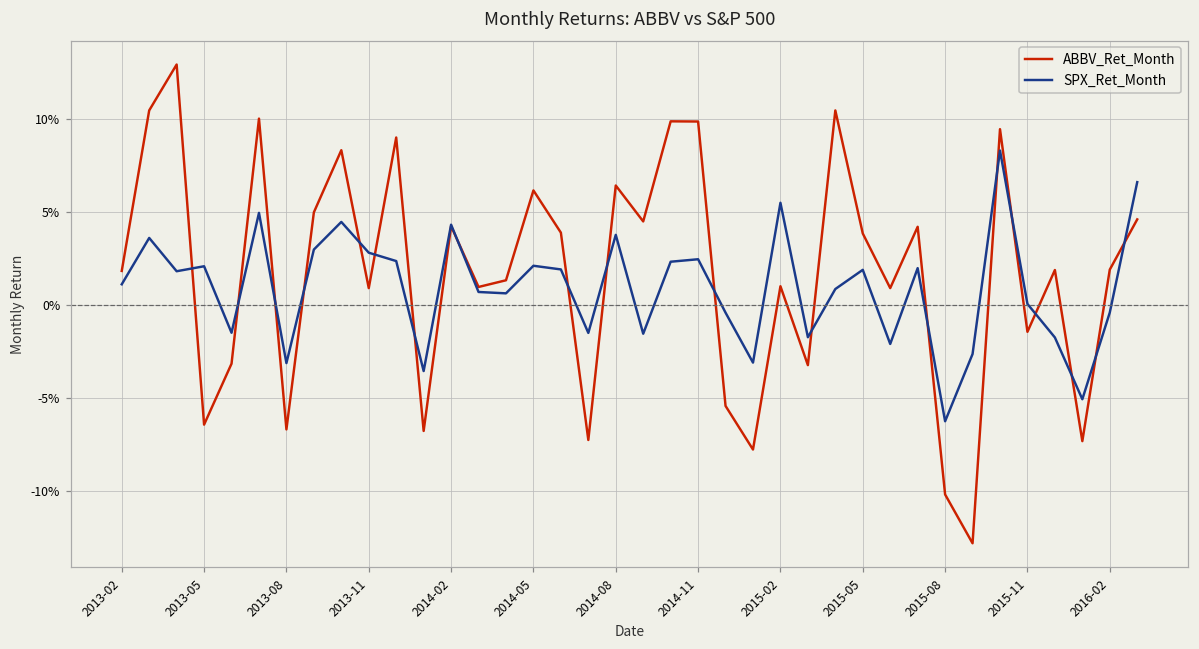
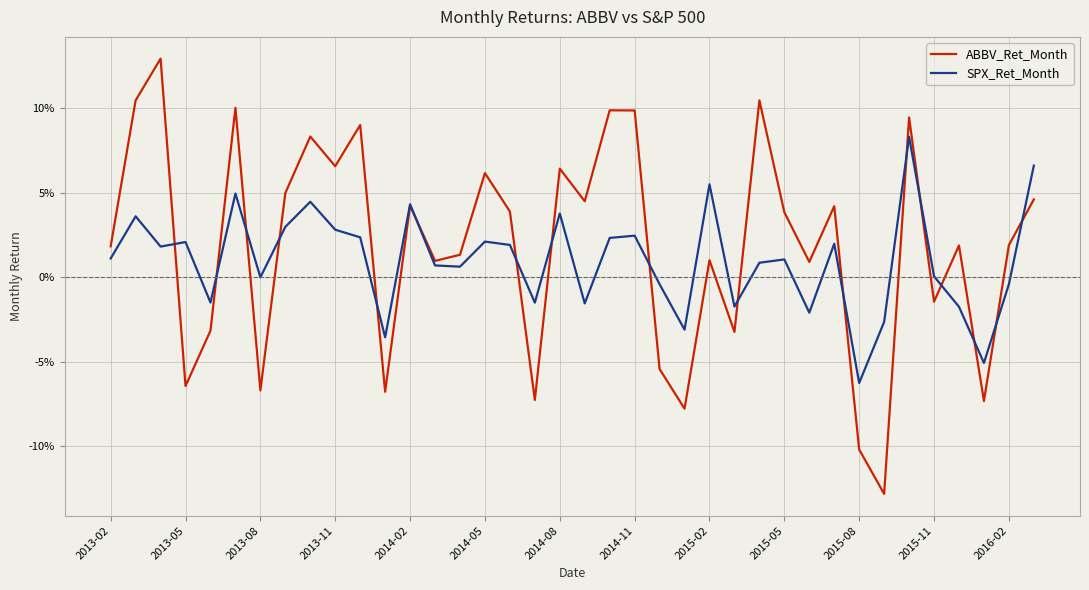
SPX_Ret_Month, 2013-08: -3.1% -> 0.0%
ABBV_Ret_Month, 2013-11: 0.9% -> 6.6%
SPX_Ret_Month, 2015-05: 1.9% -> 1.0%
